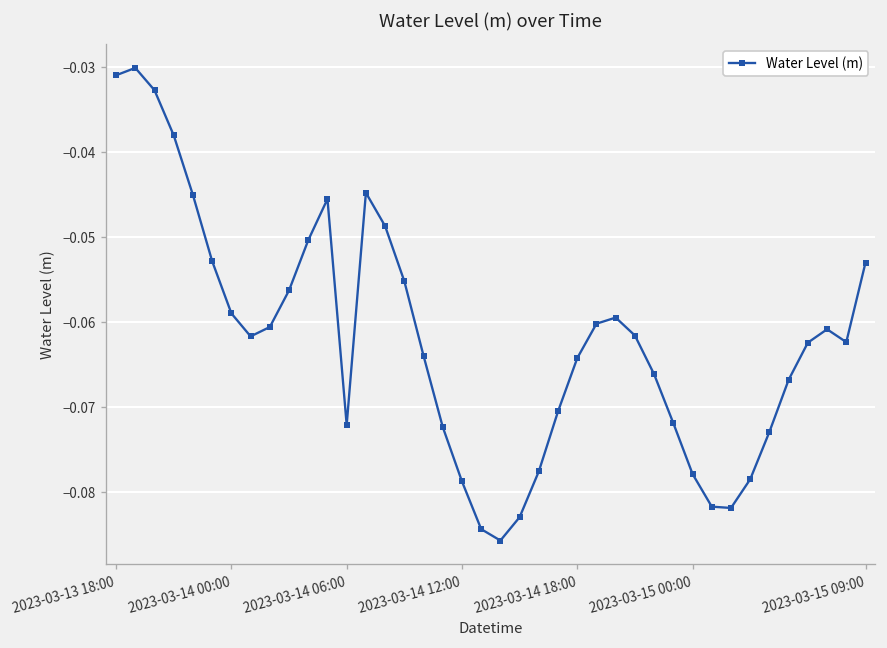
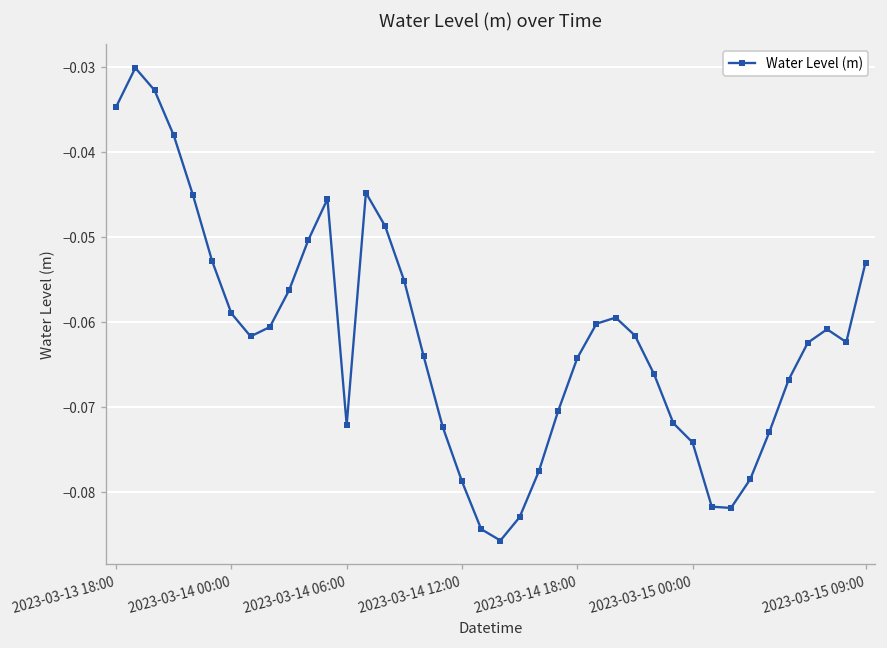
2023-03-13 18:00: -0.031 -> -0.035
2023-03-15 00:00: -0.078 -> -0.074
